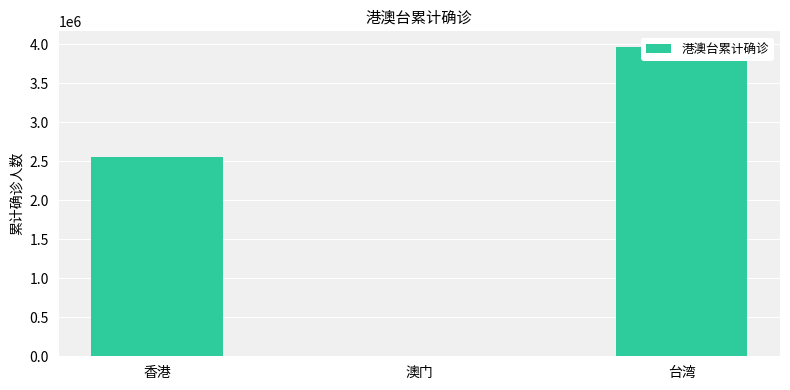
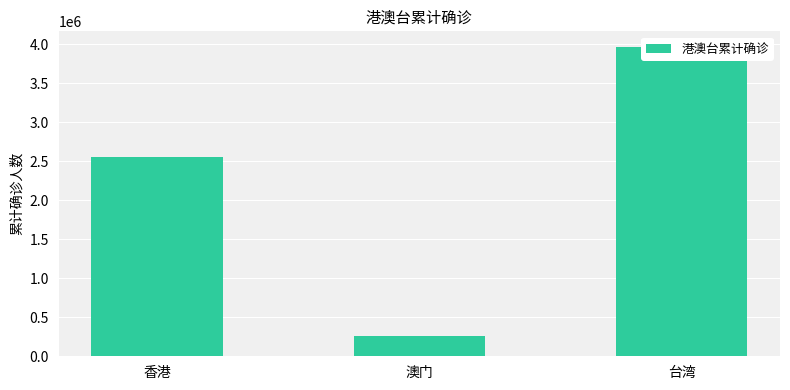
澳门: 0 -> 300000
